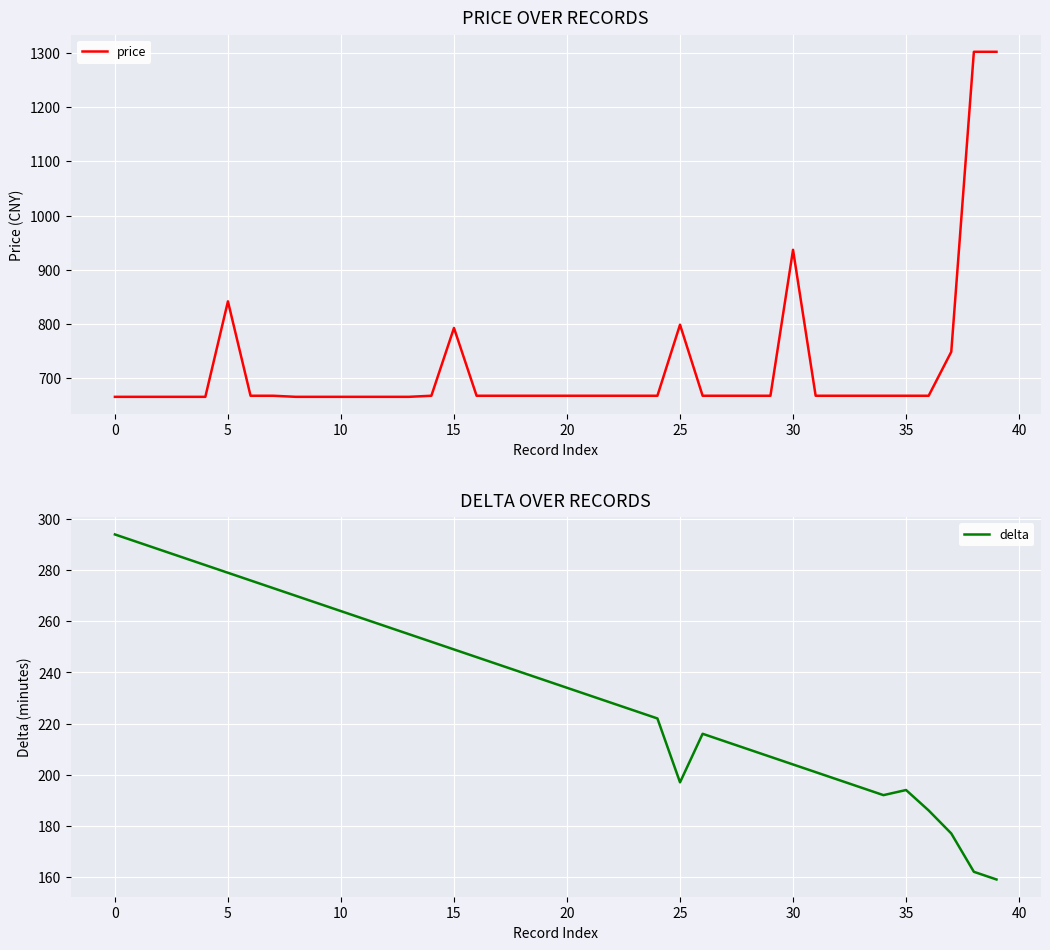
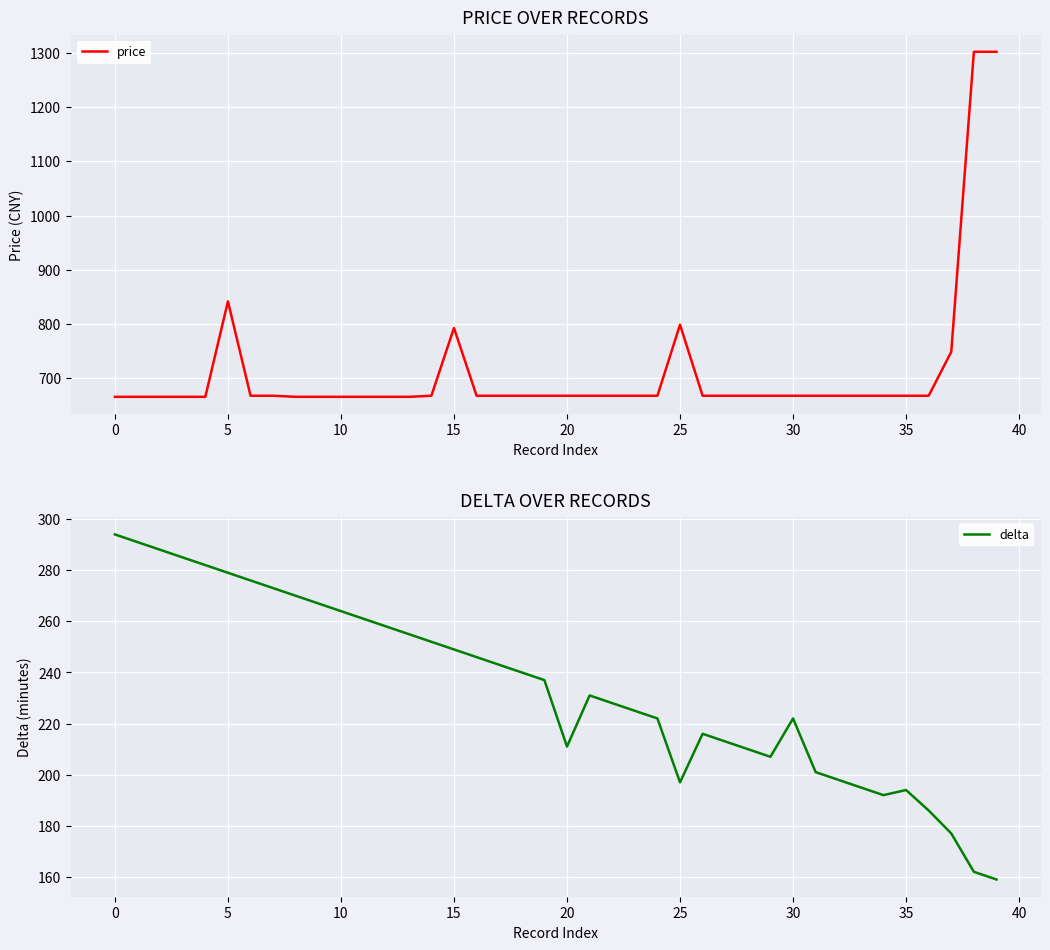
PRICE OVER RECORDS, 30: 940 -> 670
DELTA OVER RECORDS, 20: 234 -> 211
DELTA OVER RECORDS, 30: 204 -> 222
